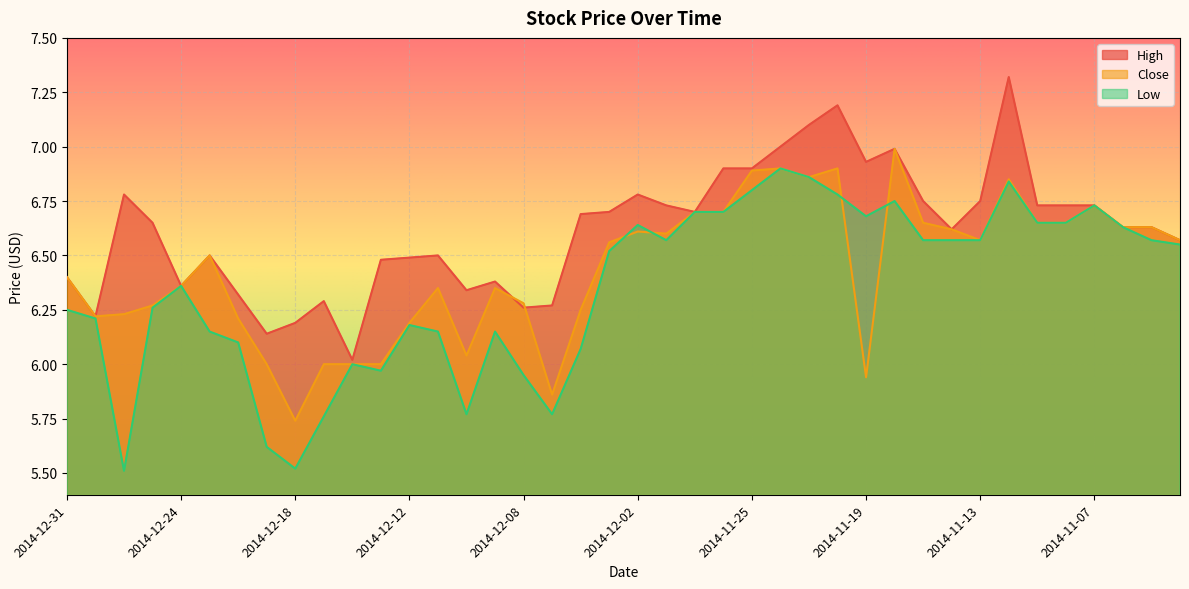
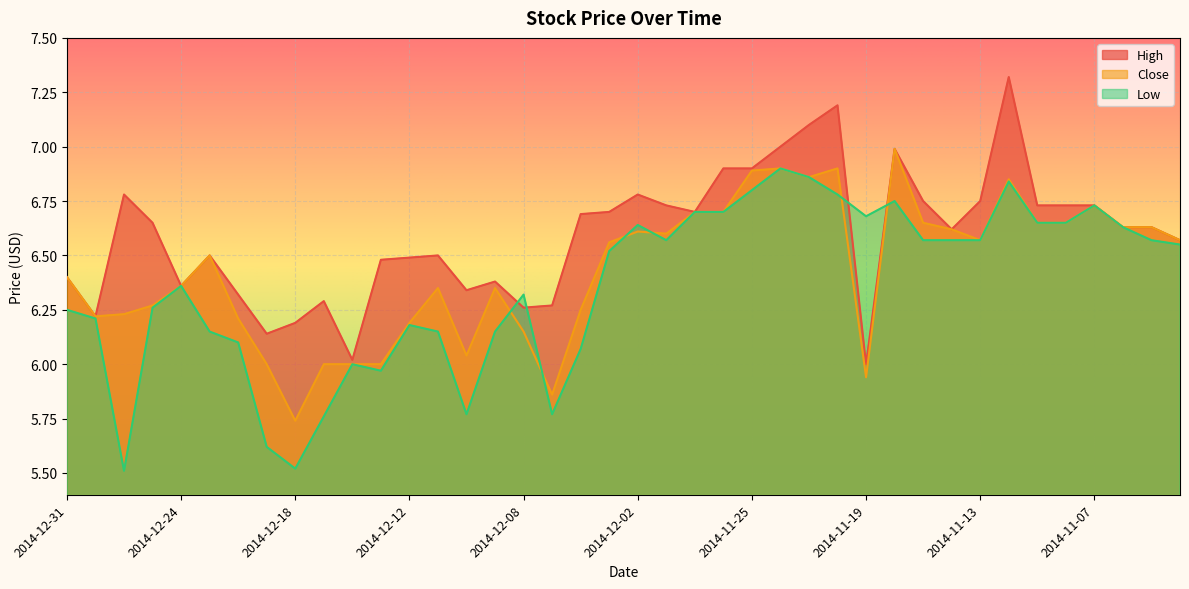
Close, 2014-12-08: 6.28 -> 6.15
Low, 2014-12-08: 5.95 -> 6.32
High, 2014-11-19: 6.93 -> 6.00
